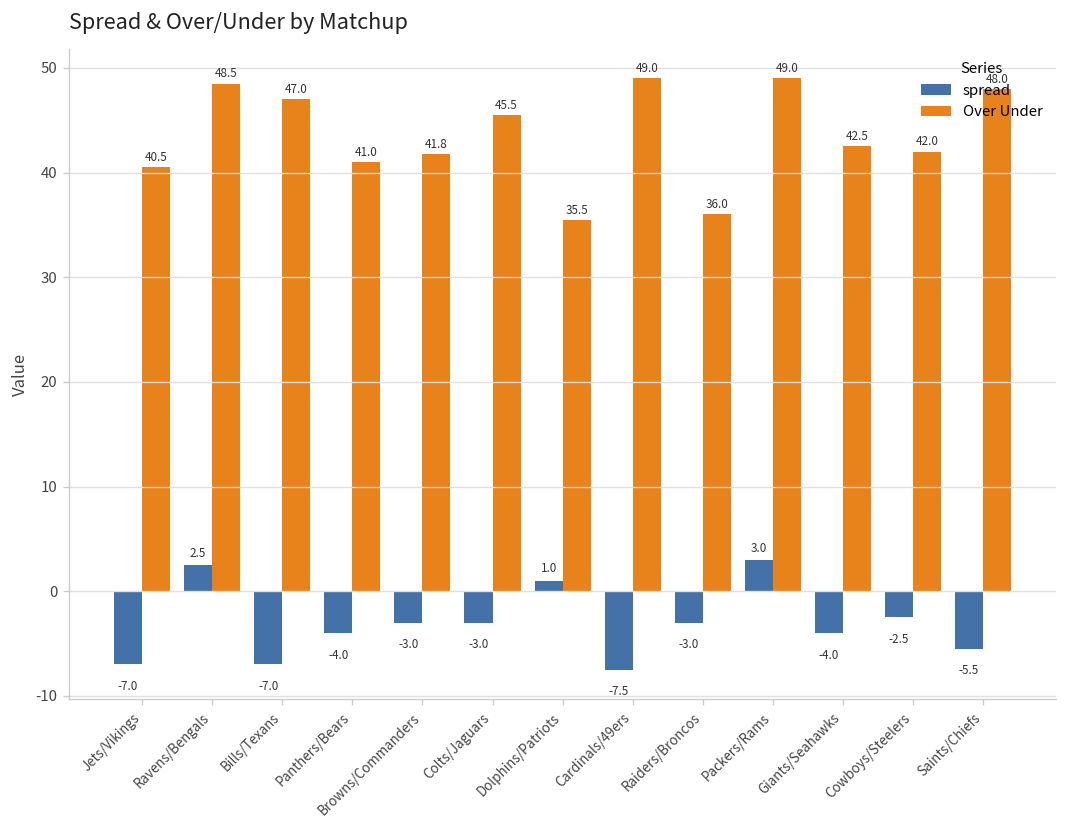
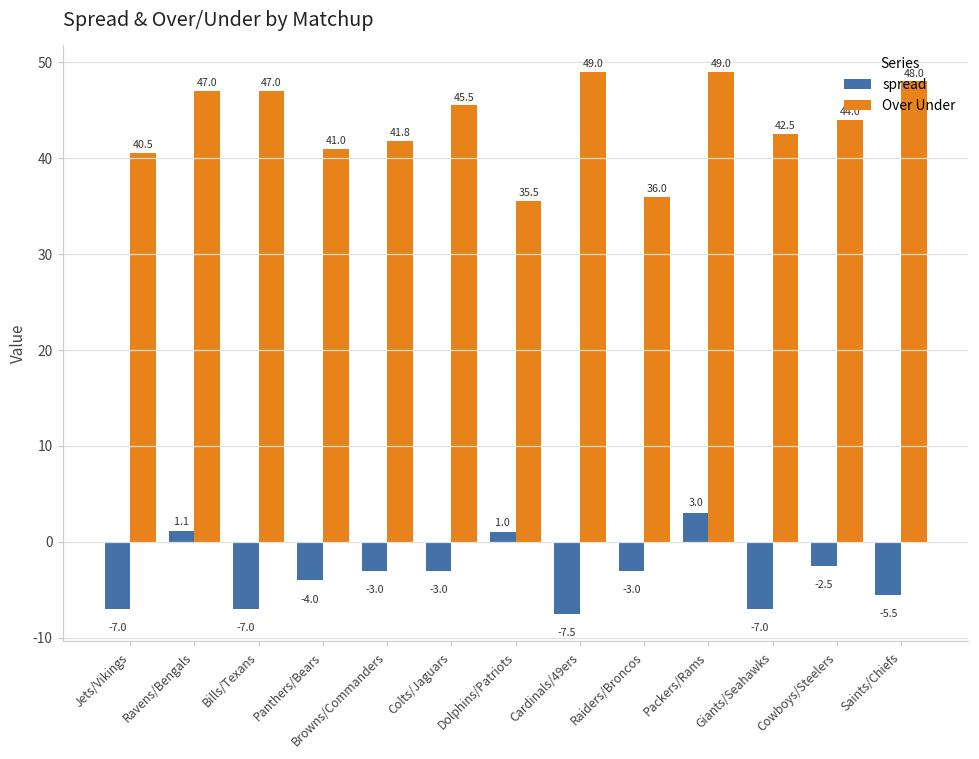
spread, Ravens/Bengals: 2.5 -> 1.1
Over Under, Ravens/Bengals: 48.5 -> 47.0
spread, Giants/Seahawks: -4.0 -> -7.0
Over Under, Cowboys/Steelers: 42.0 -> 44.0
